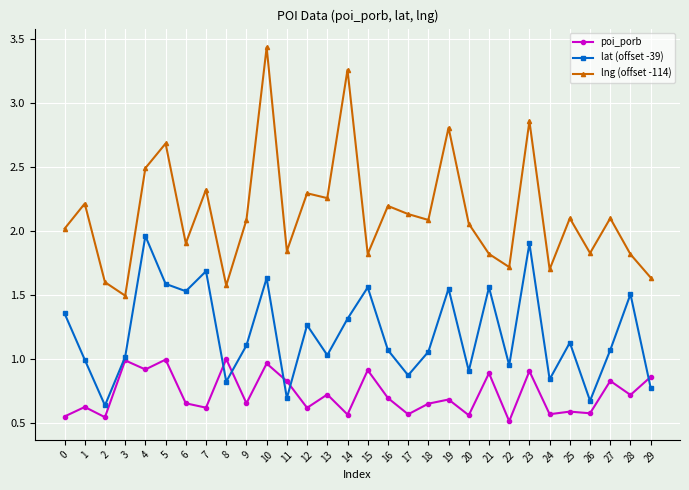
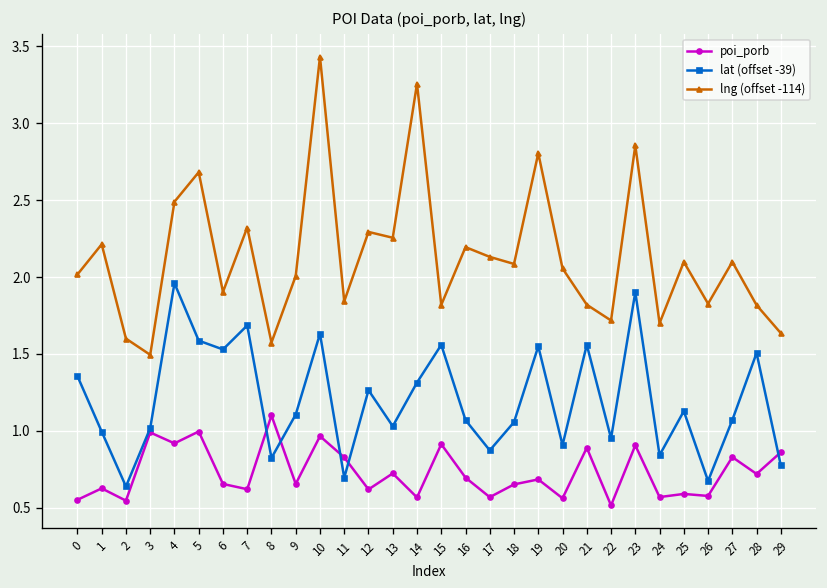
poi_porb, 8: 1.0 -> 1.1
lng (offset -114), 9: 2.09 -> 2.01
